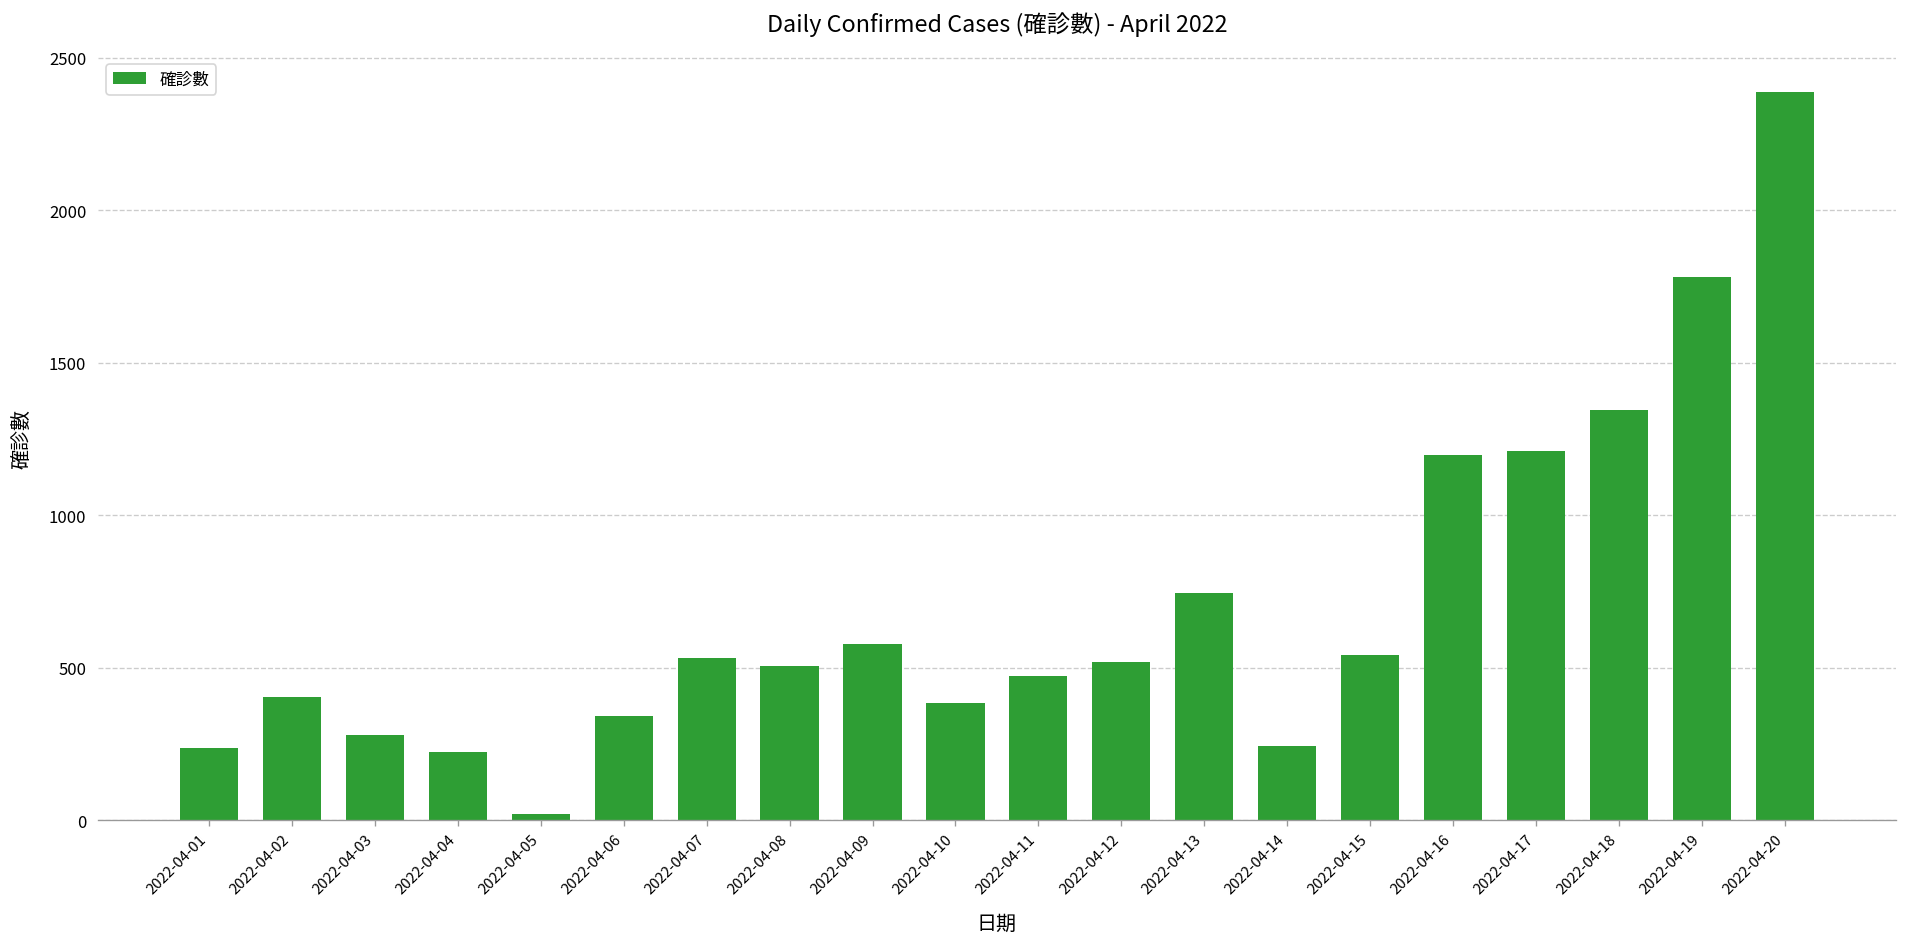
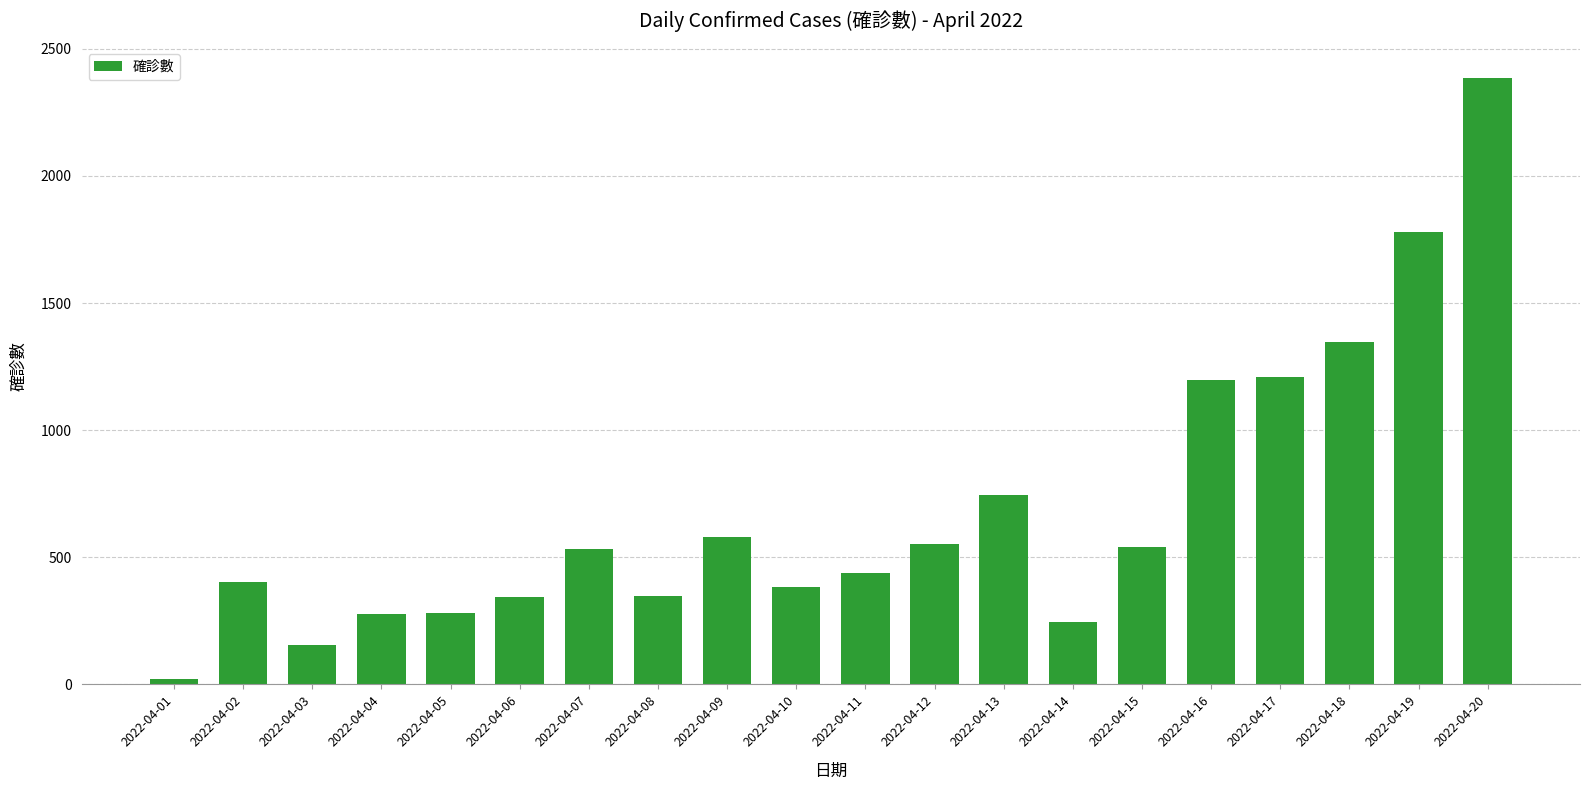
2022-04-01: 240 -> 20
2022-04-03: 280 -> 150
2022-04-04: 220 -> 280
2022-04-05: 20 -> 280
2022-04-08: 510 -> 350
2022-04-11: 470 -> 440
2022-04-12: 520 -> 550
